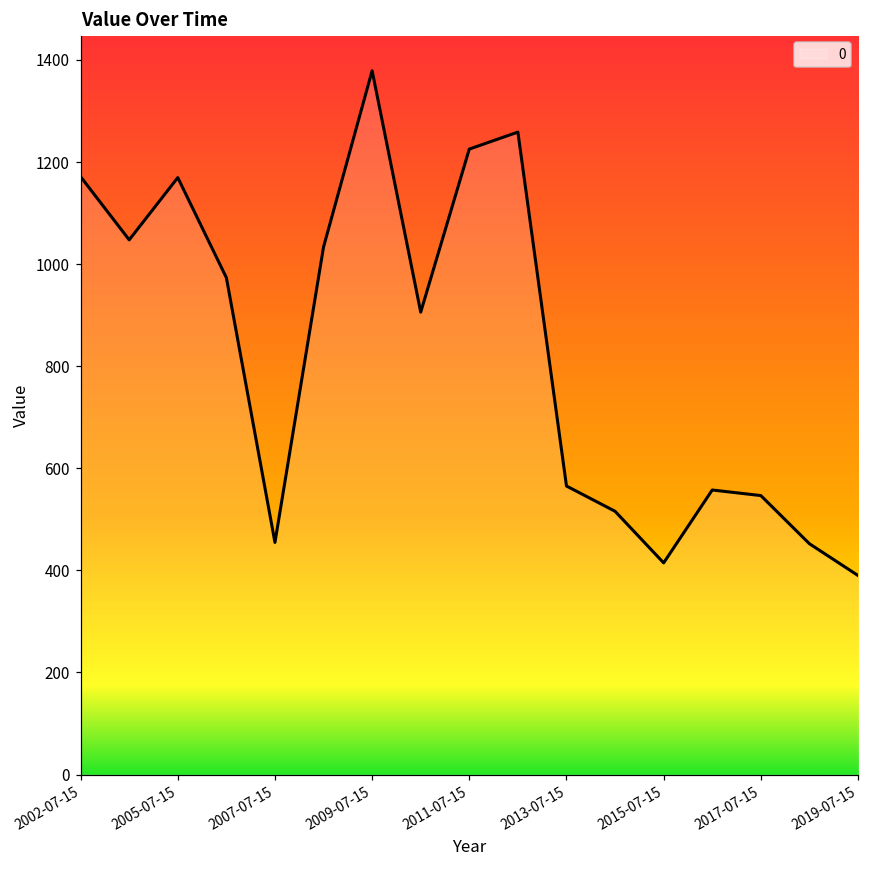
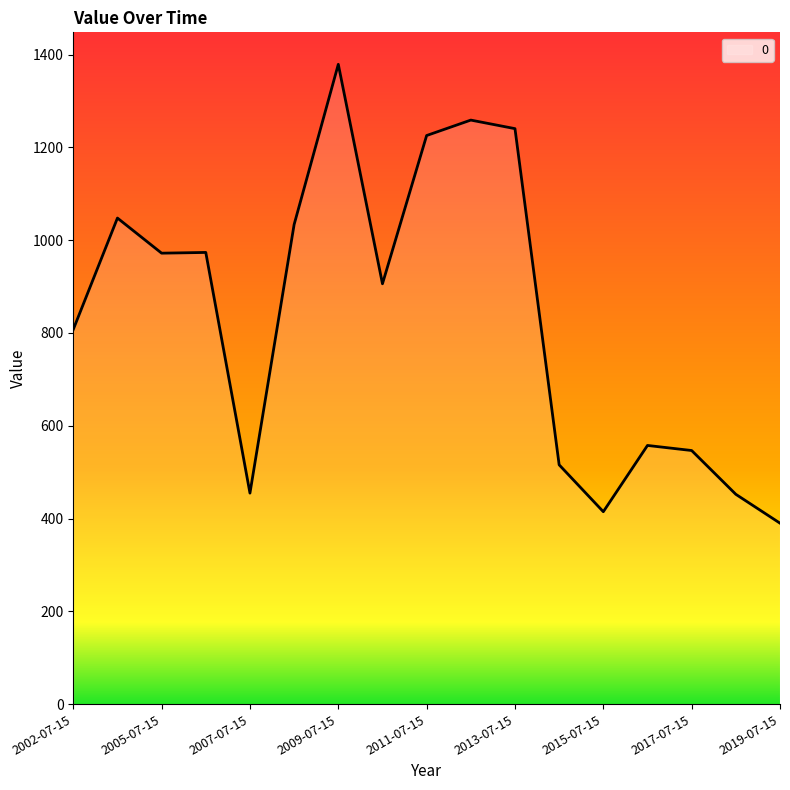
2002-07-15: 1170 -> 810
2005-07-15: 1170 -> 970
2013-07-15: 570 -> 1240
